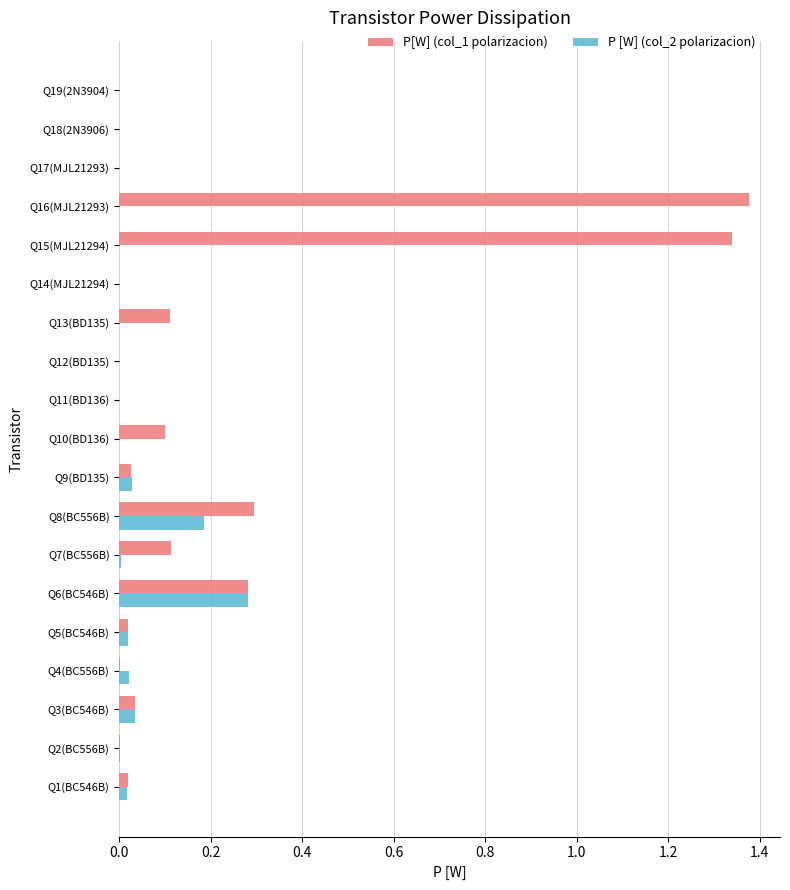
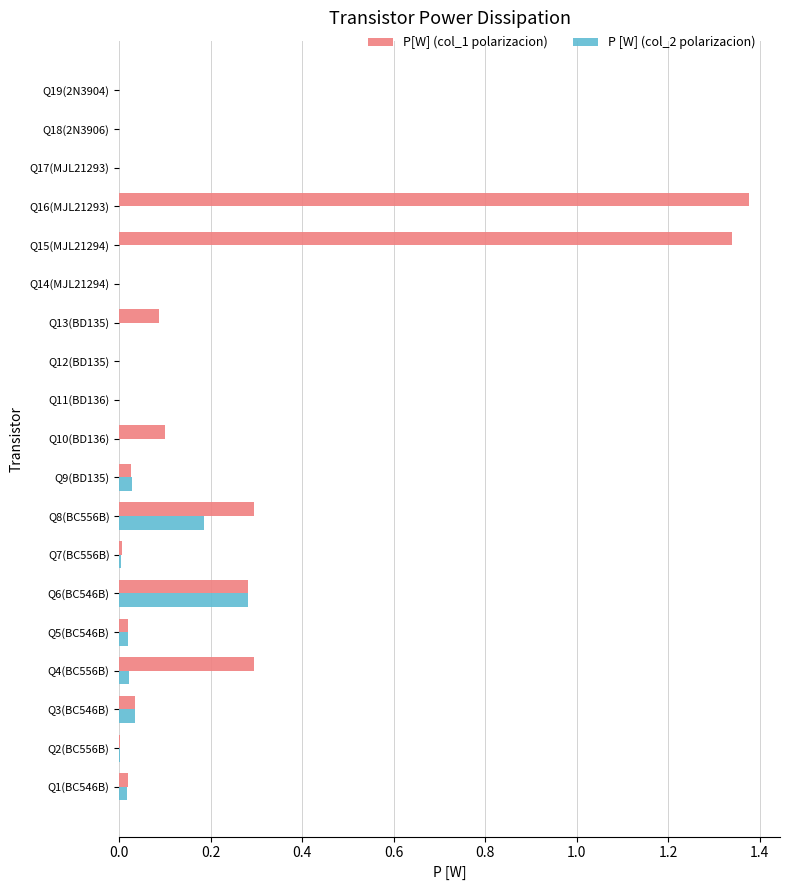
P[W] (col_1 polarizacion), Q13(BD135): 0.11 -> 0.09
P[W] (col_1 polarizacion), Q7(BC556B): 0.11 -> 0.01
P[W] (col_1 polarizacion), Q4(BC556B): 0.00 -> 0.29
